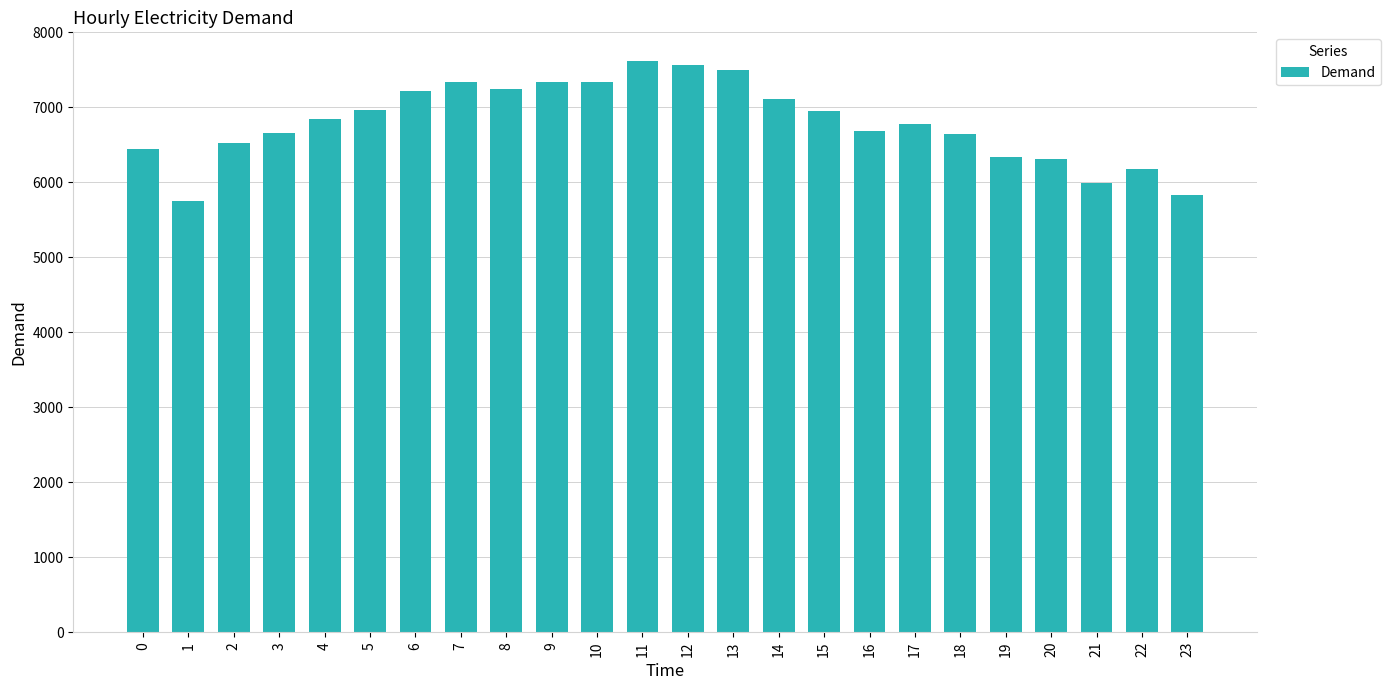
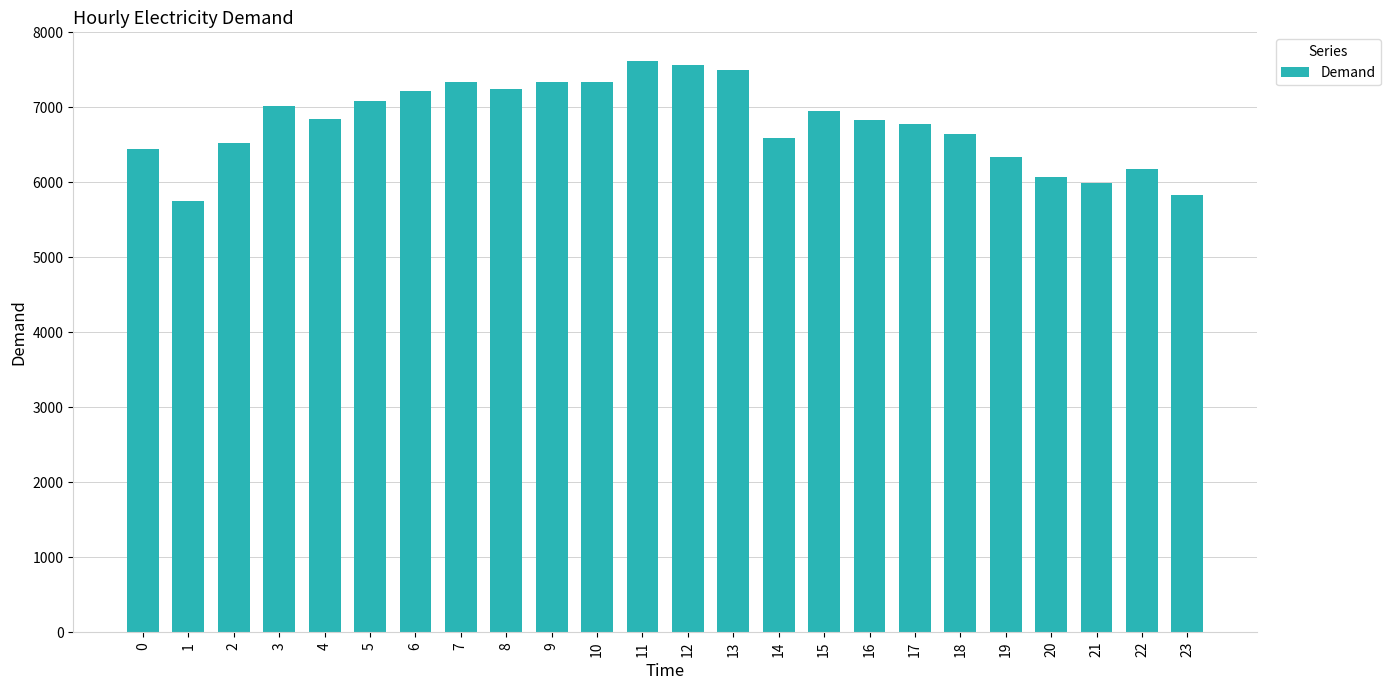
3: 6700 -> 7000
5: 7000 -> 7100
14: 7100 -> 6600
16: 6700 -> 6800
20: 6300 -> 6100
